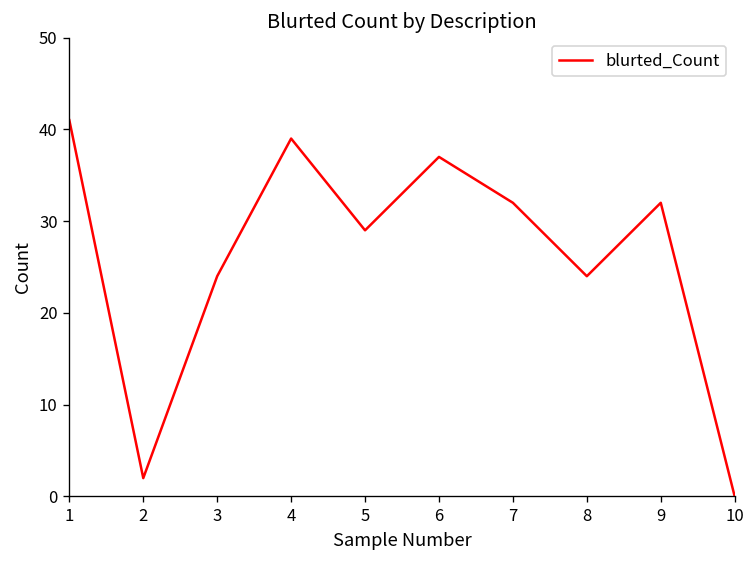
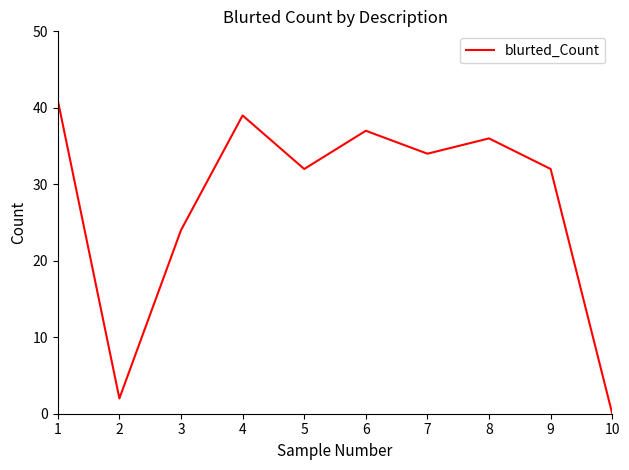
5: 29 -> 32
7: 32 -> 34
8: 24 -> 36
